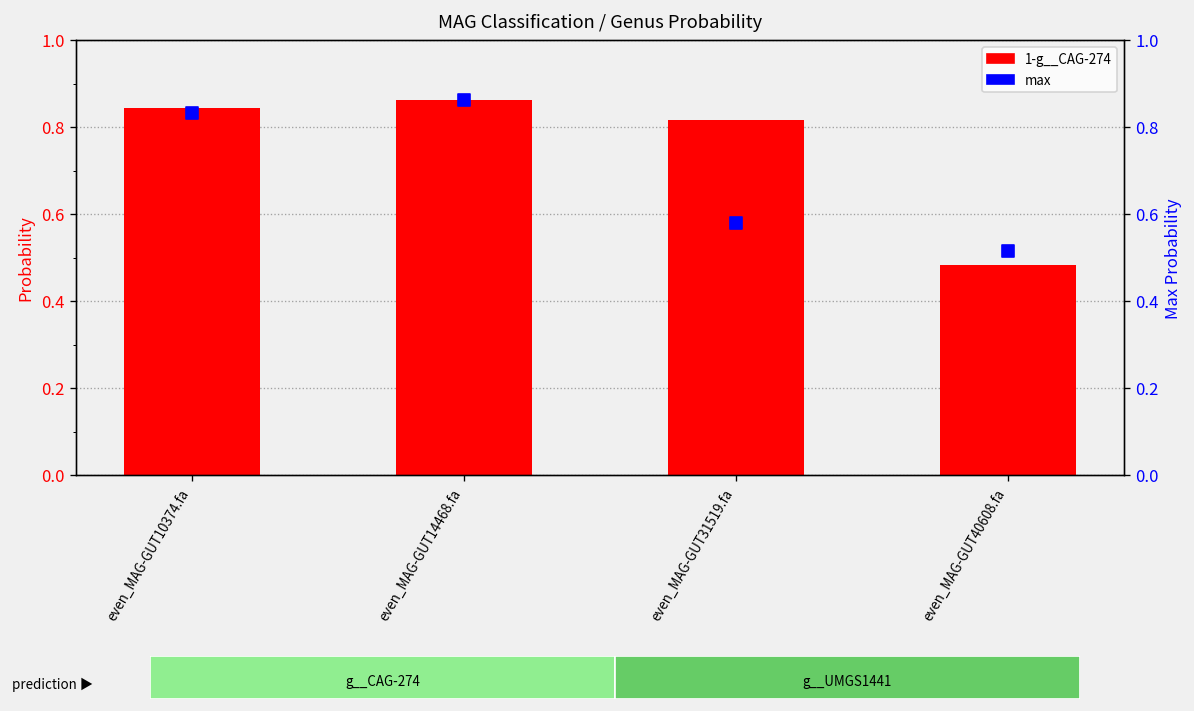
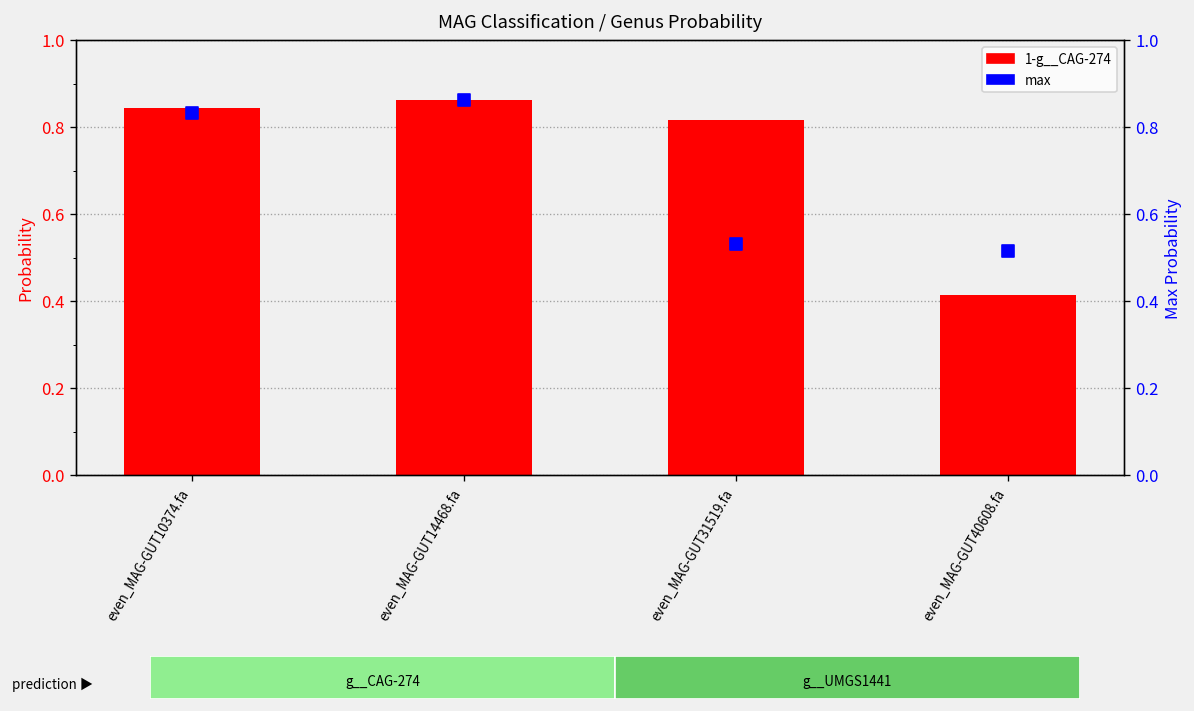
1-g__CAG-274, even_MAG-GUT40608.fa: 0.48 -> 0.41
max, even_MAG-GUT31519.fa: 0.58 -> 0.53
